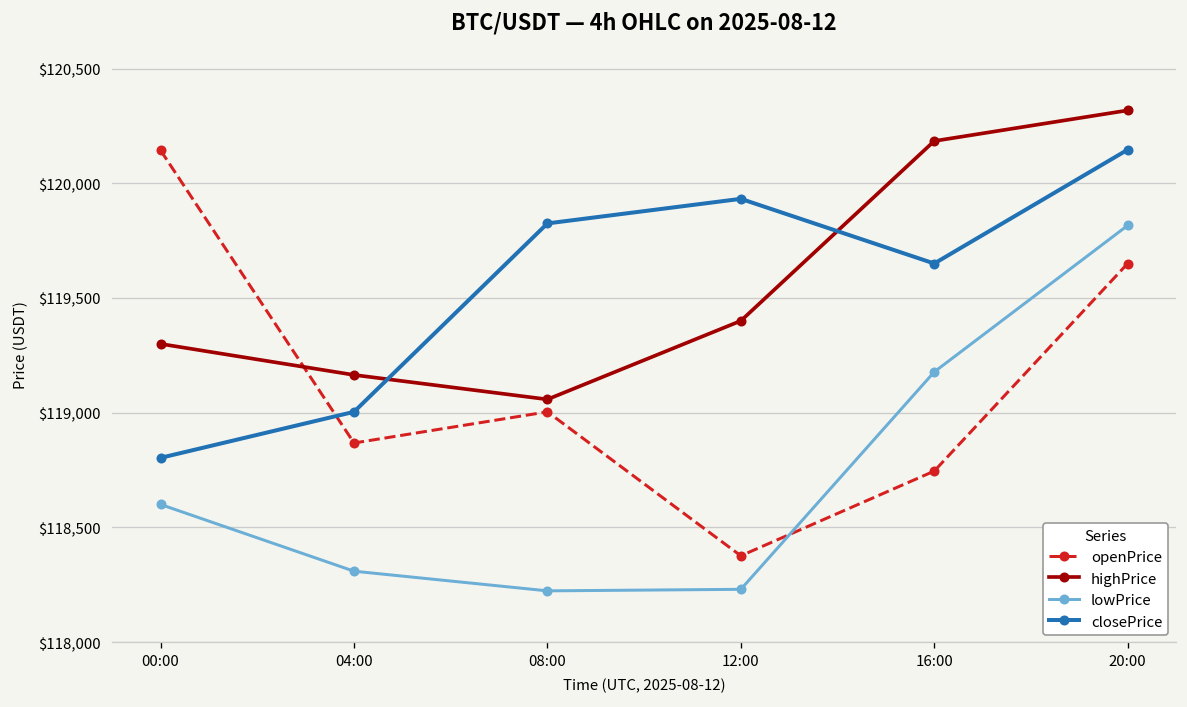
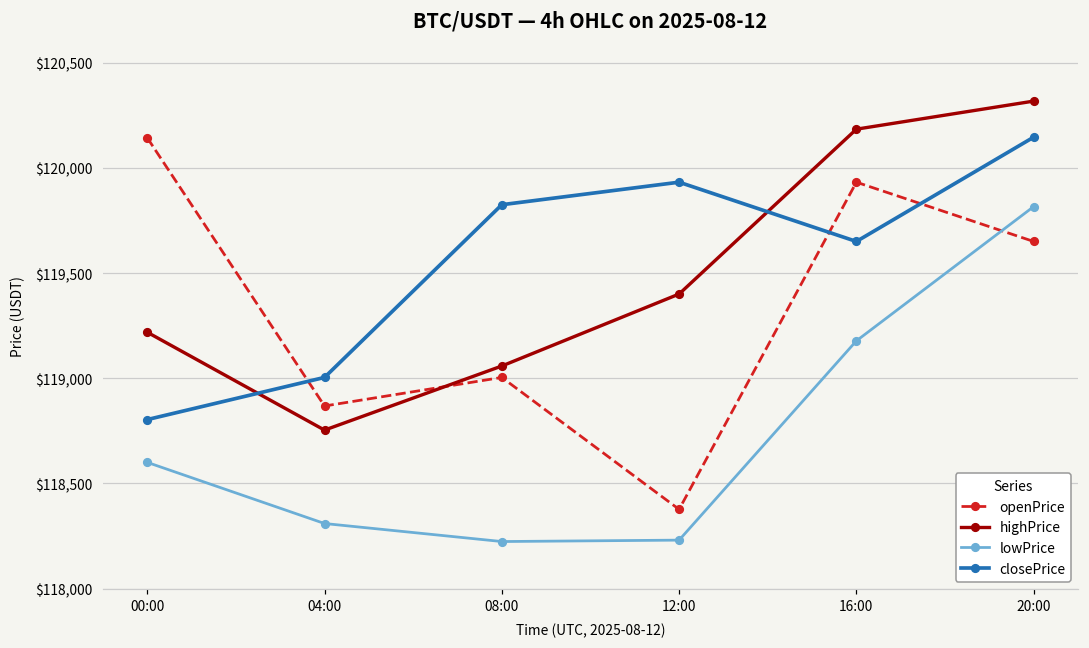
highPrice, 00:00: $119,300 -> $119,220
highPrice, 04:00: $119,160 -> $118,750
openPrice, 16:00: $118,750 -> $119,930
